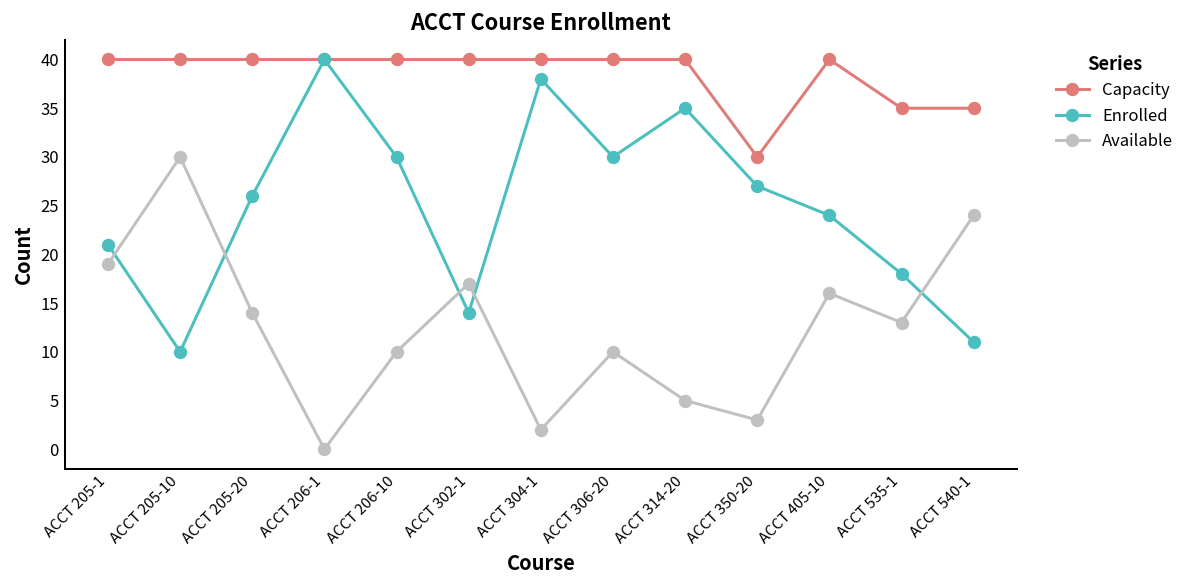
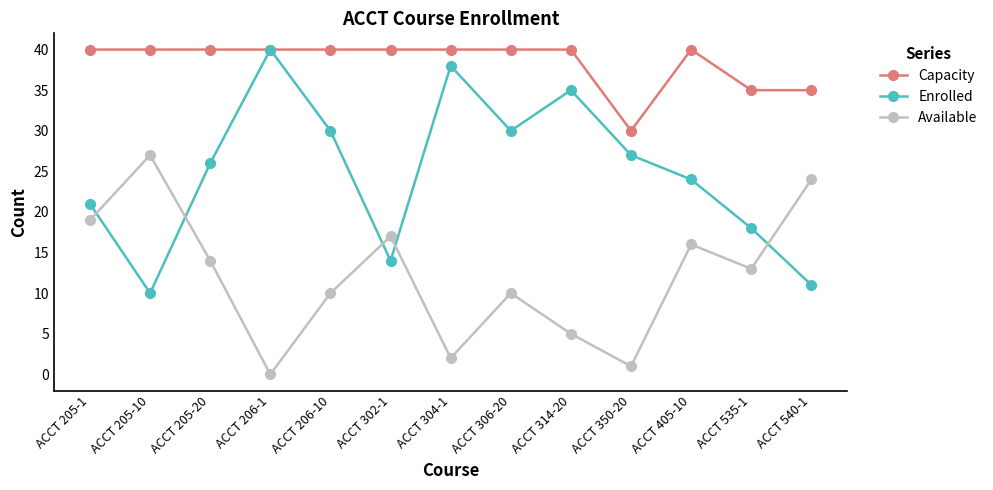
Available, ACCT 205-10: 30 -> 27
Available, ACCT 350-20: 3 -> 1
